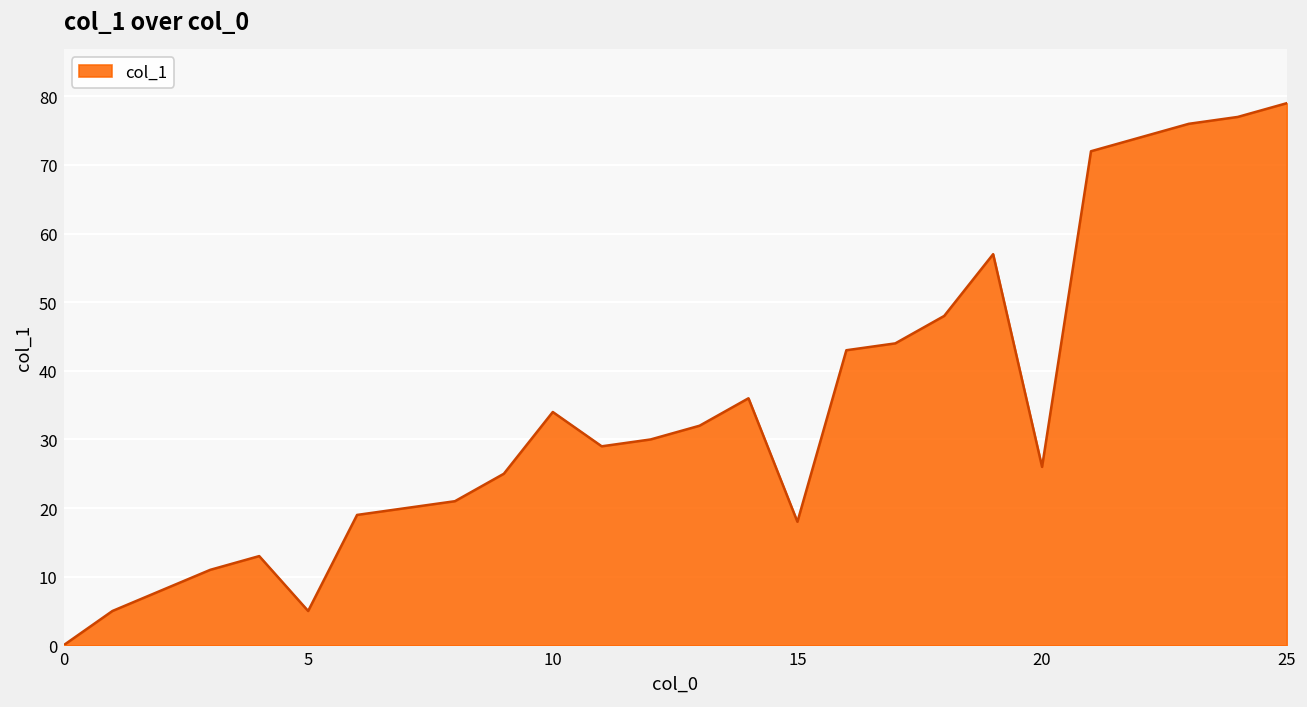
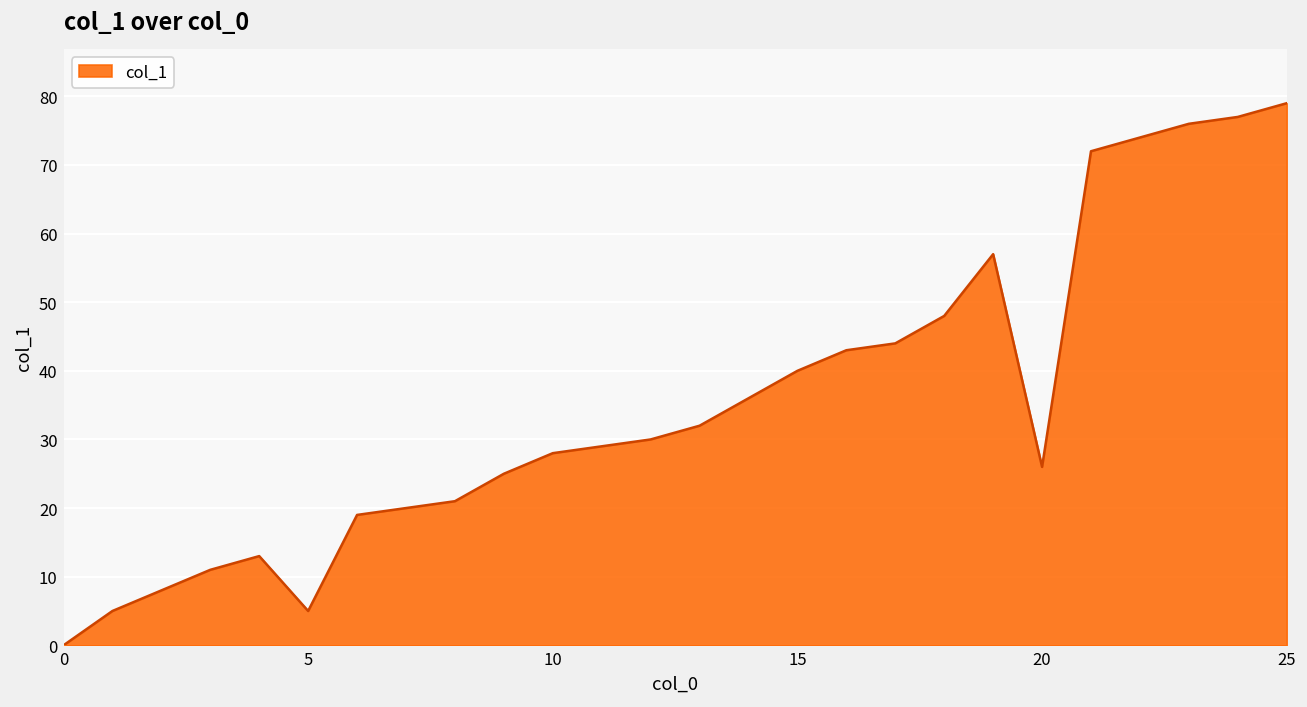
10: 34 -> 28
15: 18 -> 40
